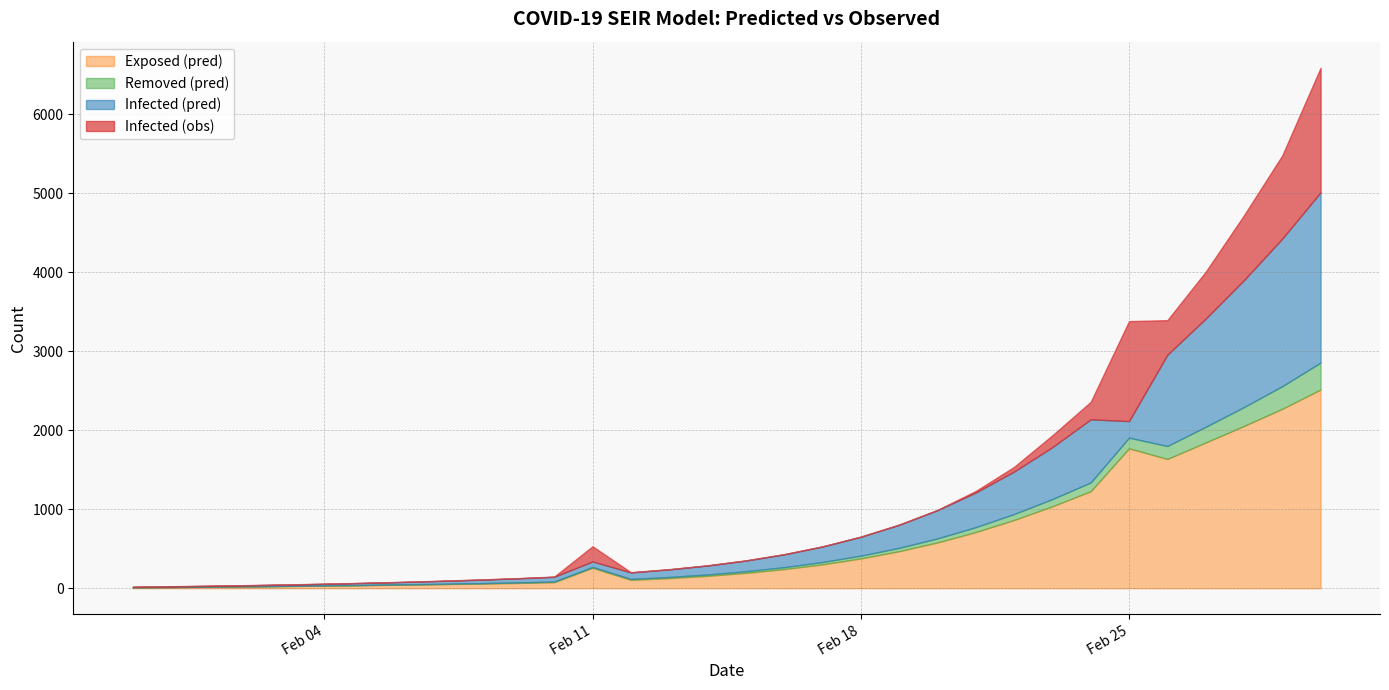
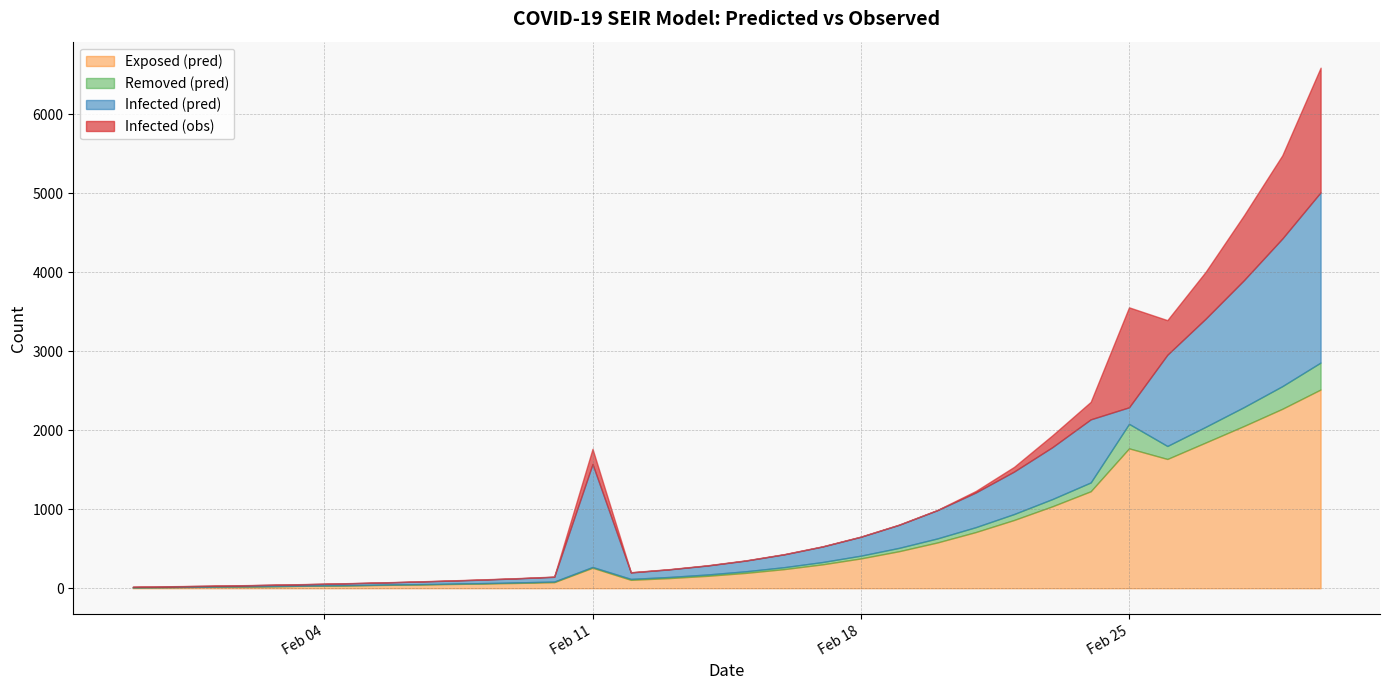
Infected (pred), Feb 11: 100 -> 1300
Removed (pred), Feb 25: 100 -> 300
